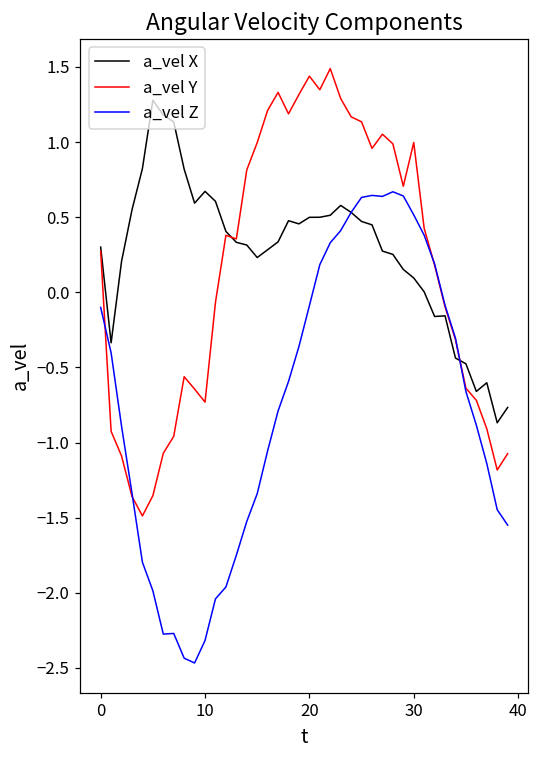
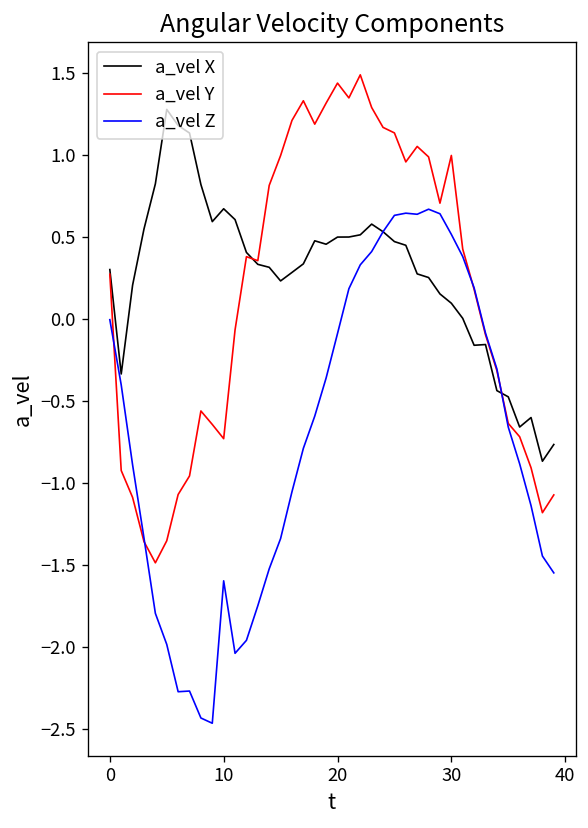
a_vel Z, 0: -0.10 -> 0.00
a_vel Z, 10: -2.32 -> -1.60
